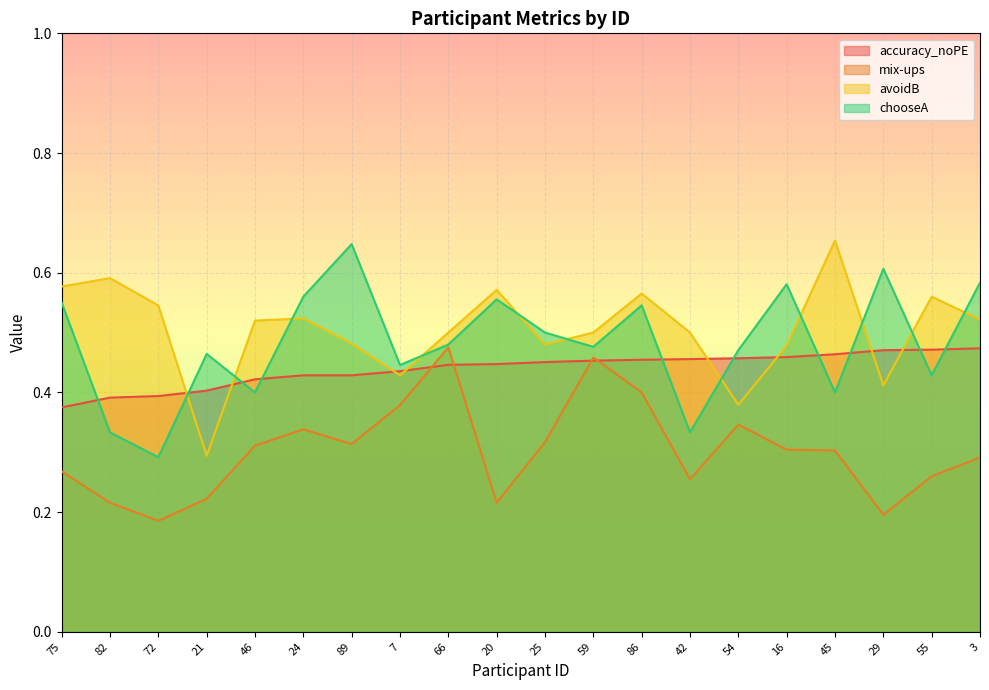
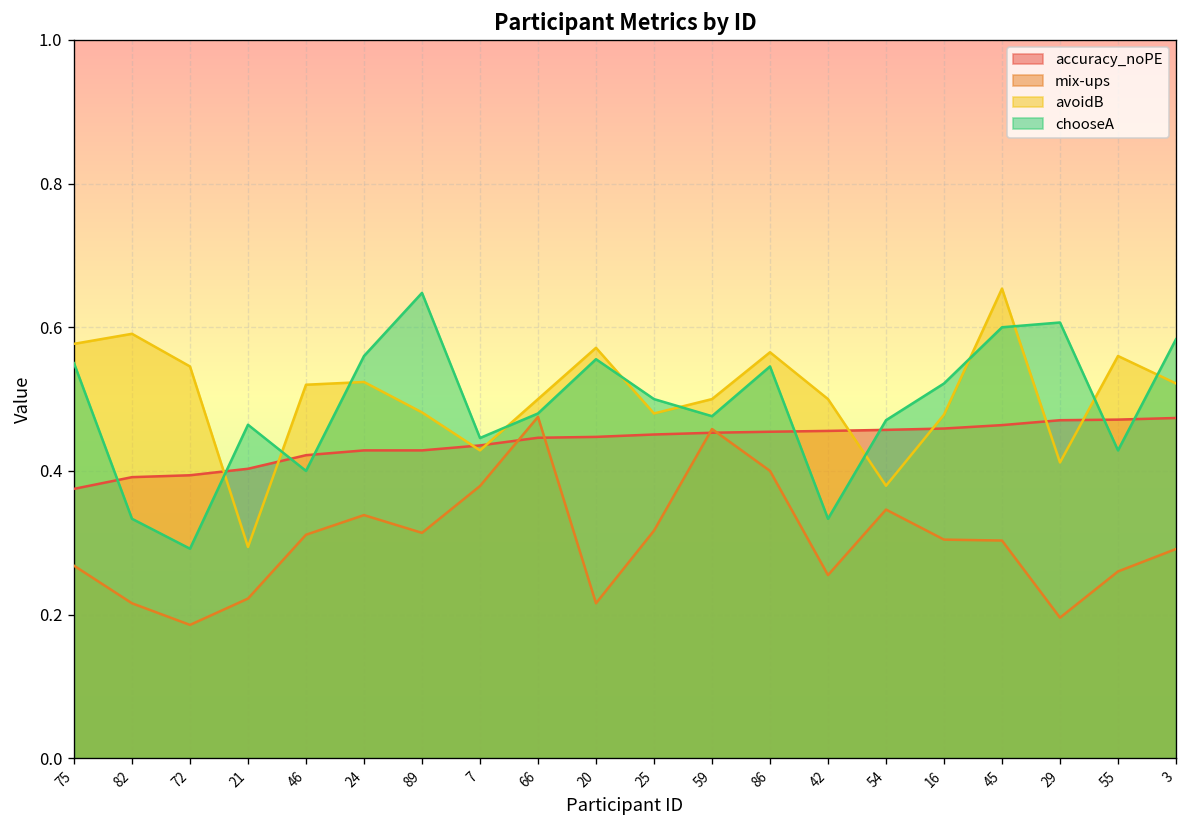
chooseA, 16: 0.58 -> 0.52
chooseA, 45: 0.4 -> 0.6
